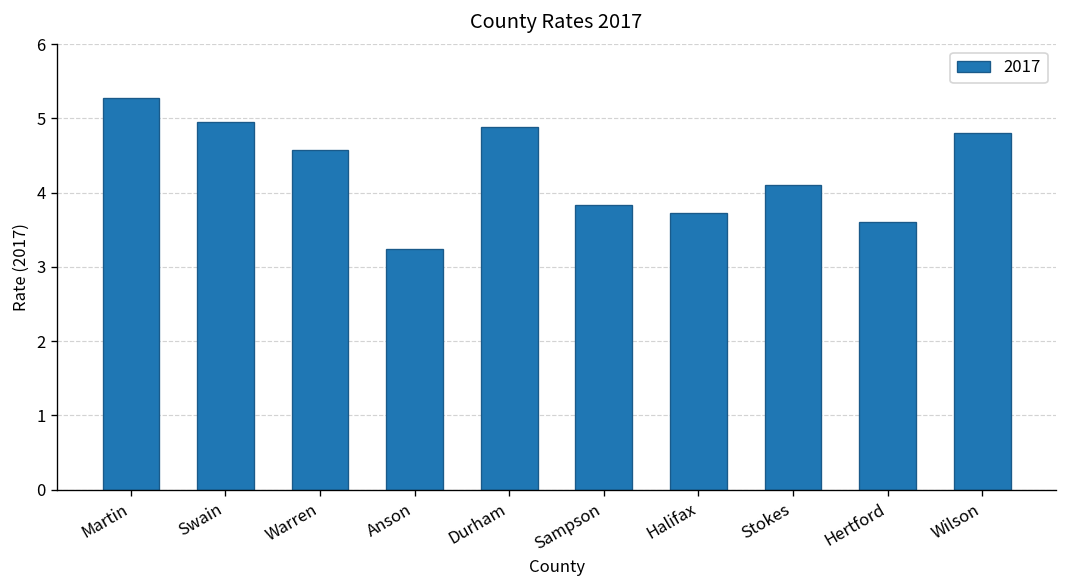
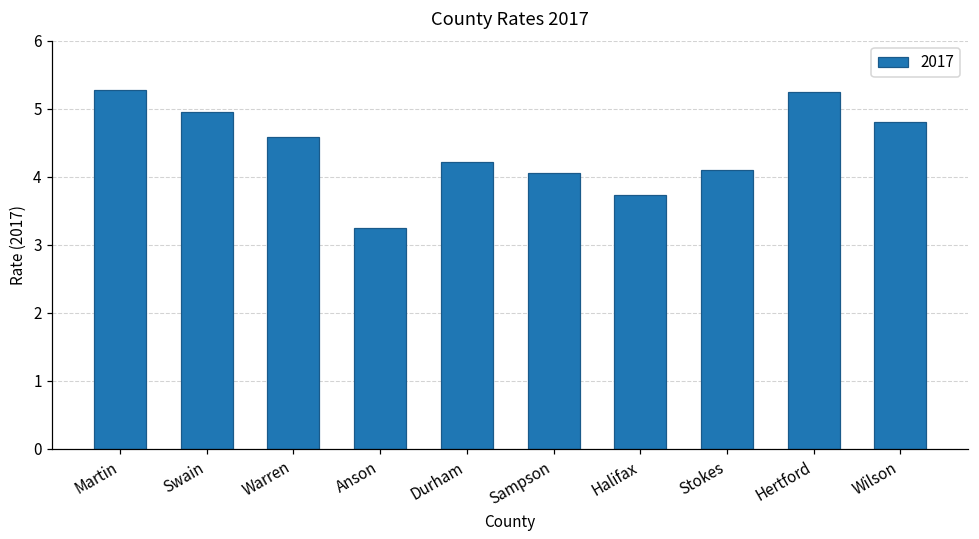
Durham: 4.9 -> 4.2
Sampson: 3.8 -> 4.1
Hertford: 3.6 -> 5.3
